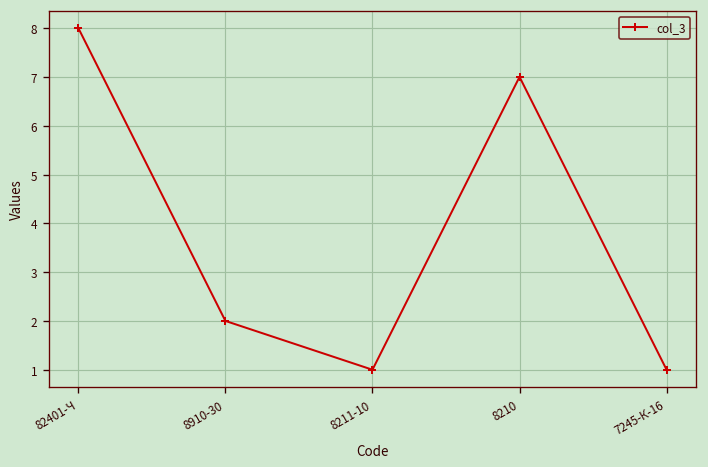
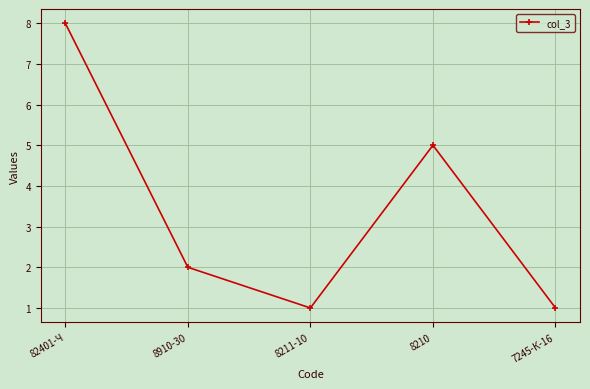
8210: 7 -> 5
